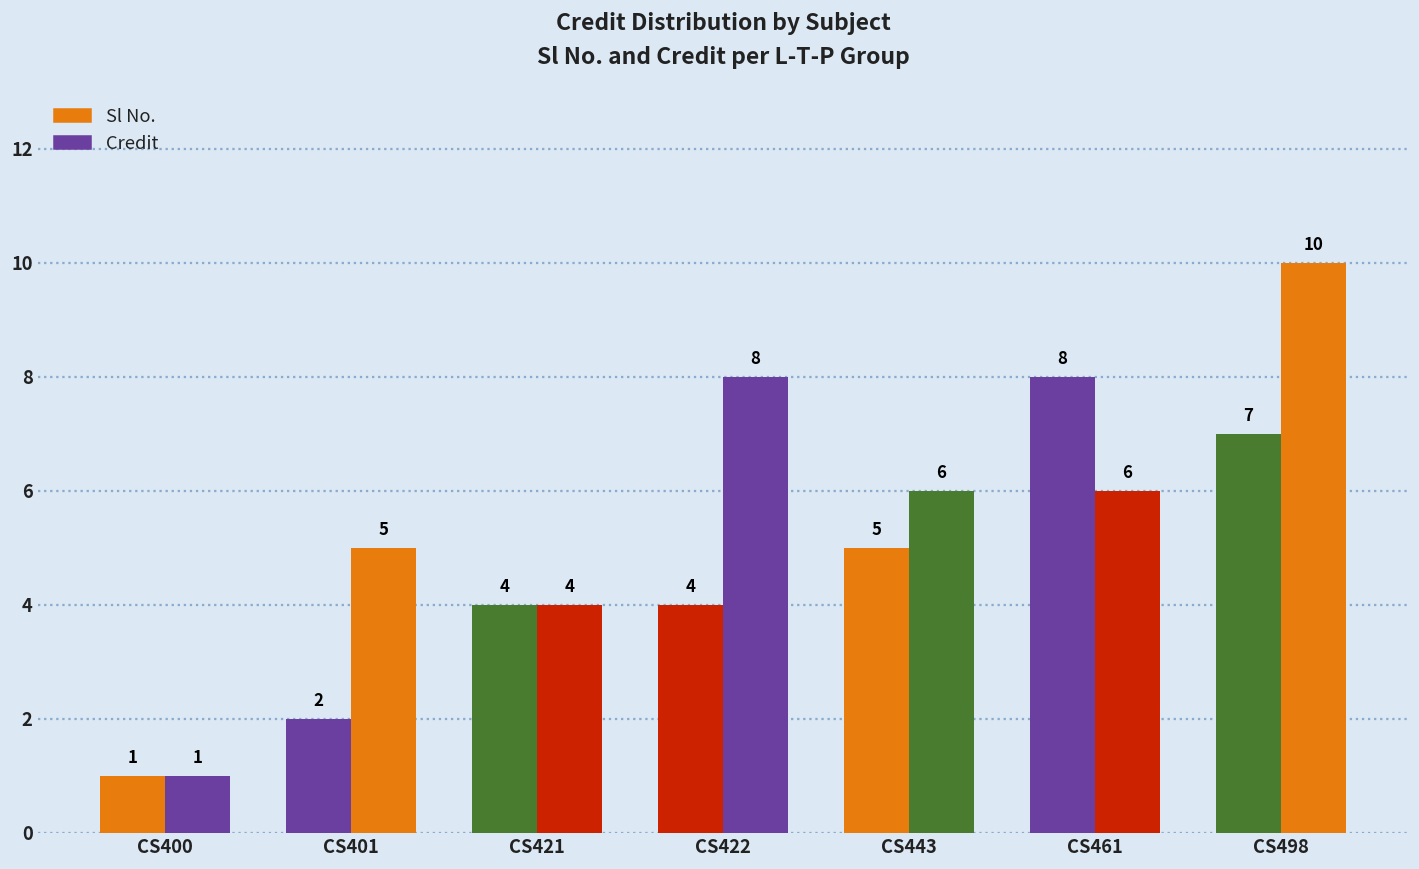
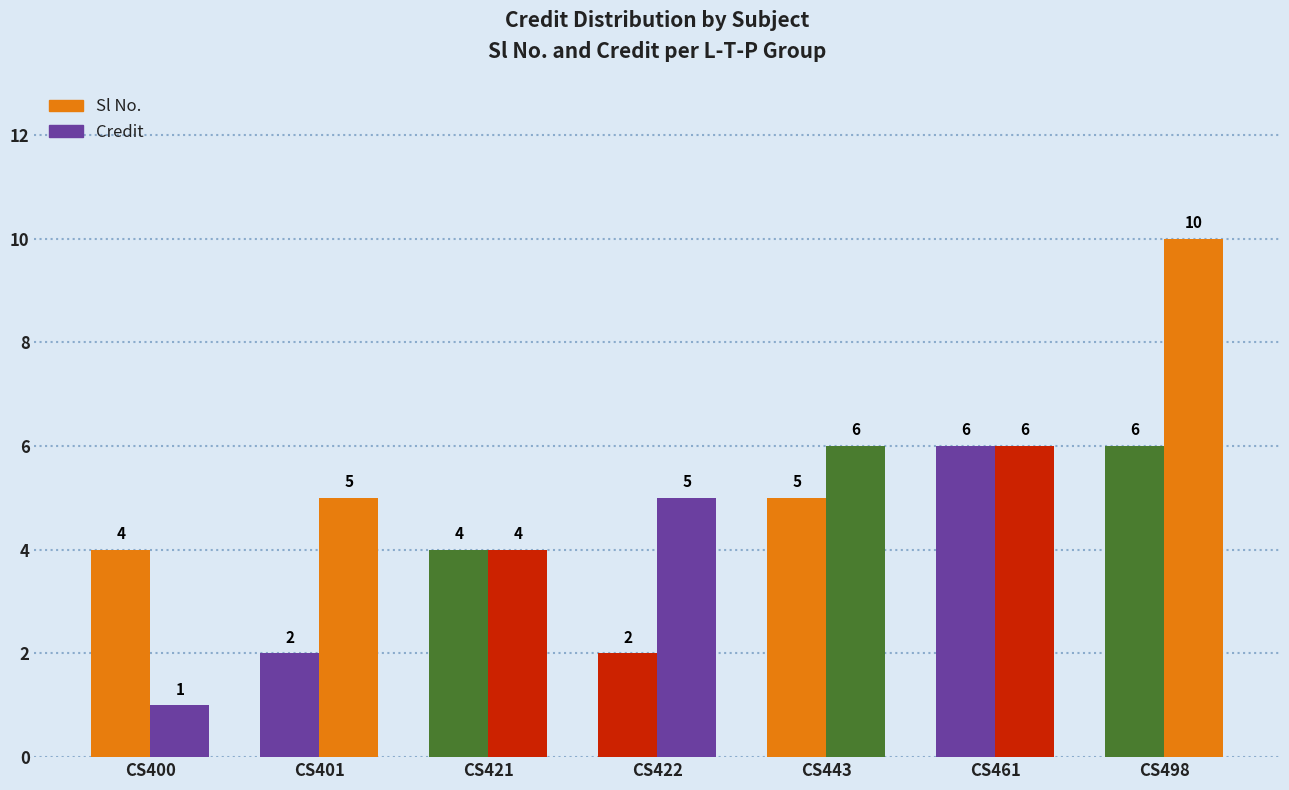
Sl No., CS400: 1 -> 4
Sl No., CS422: 4 -> 2
Credit, CS422: 8 -> 5
Sl No., CS461: 8 -> 6
Sl No., CS498: 7 -> 6
